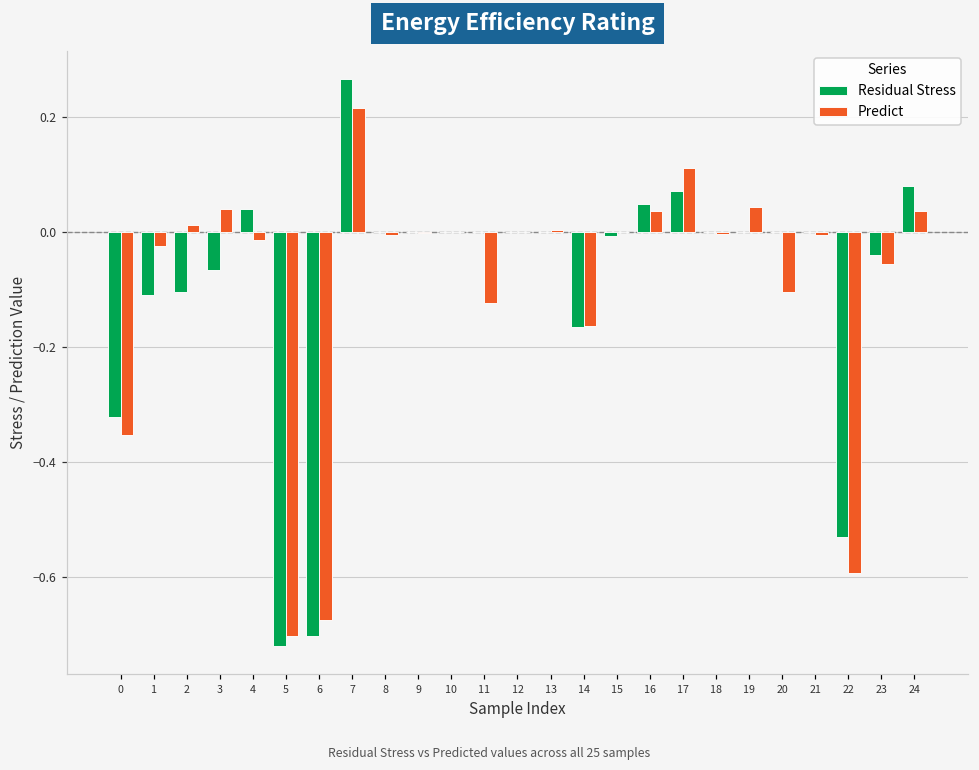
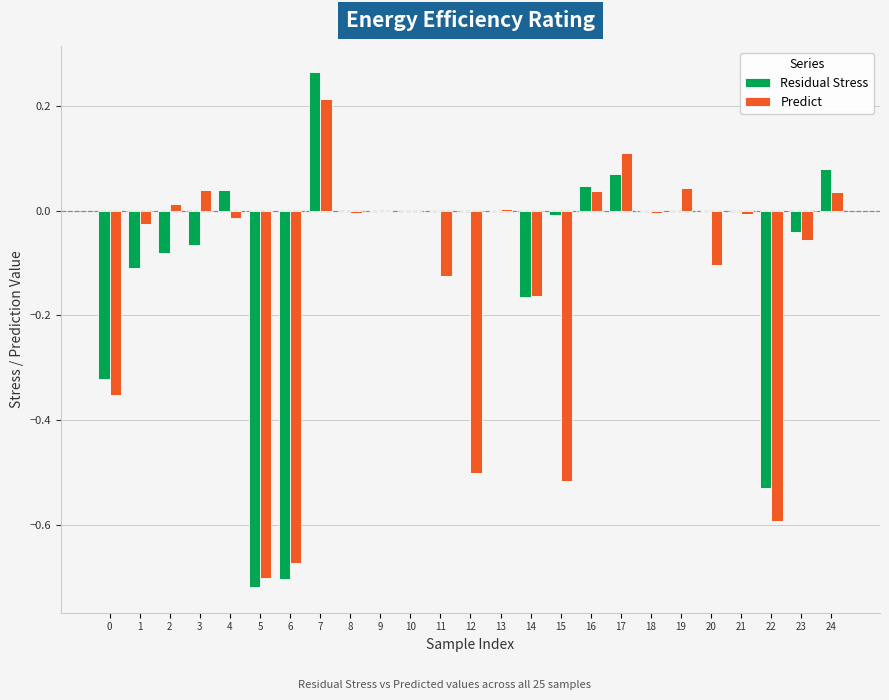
Residual Stress, 2: -0.11 -> -0.08
Predict, 12: 0.00 -> -0.50
Predict, 15: 0.00 -> -0.52
